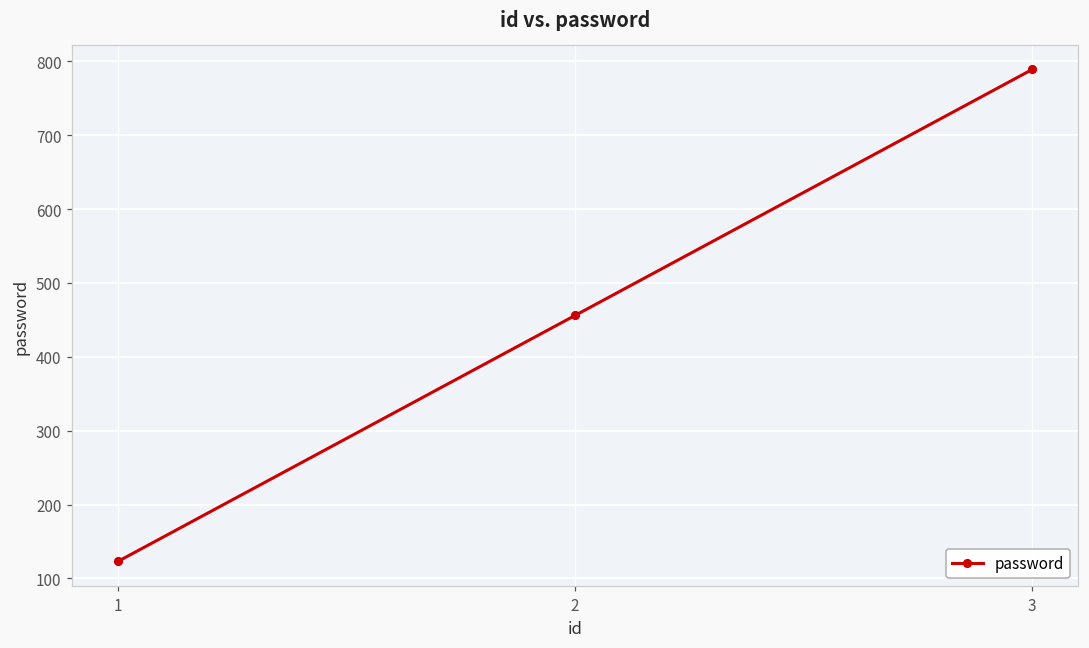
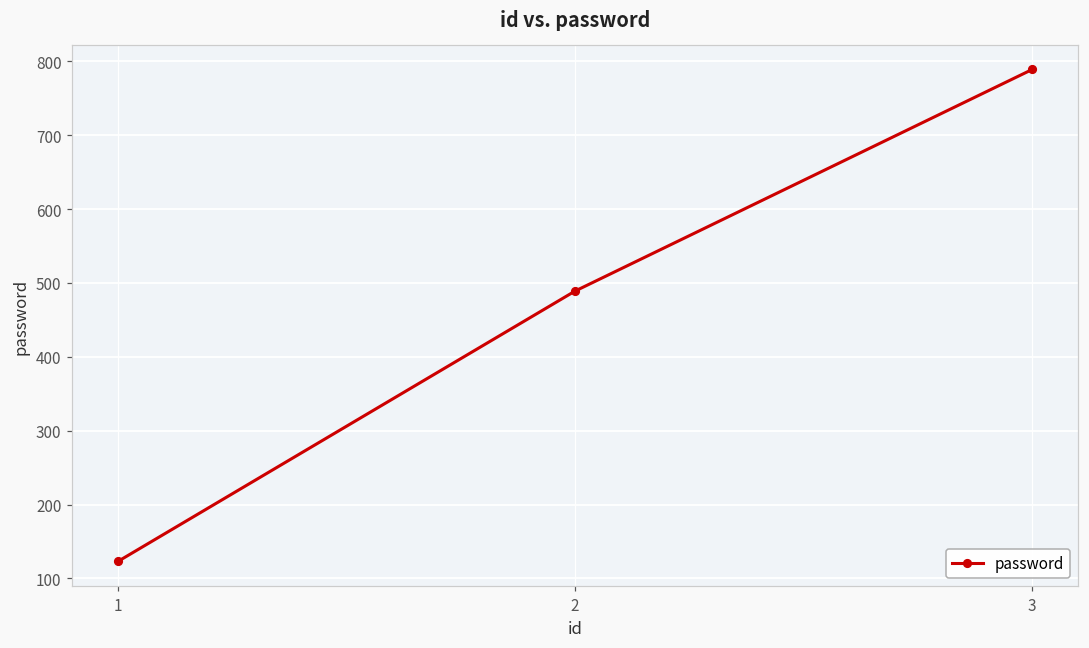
2: 460 -> 490
